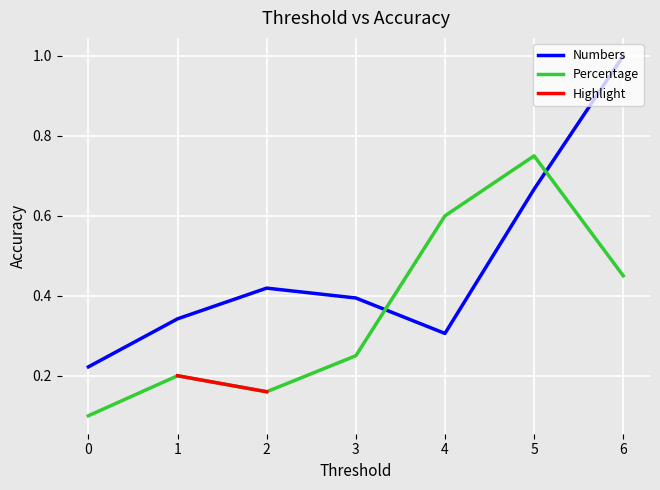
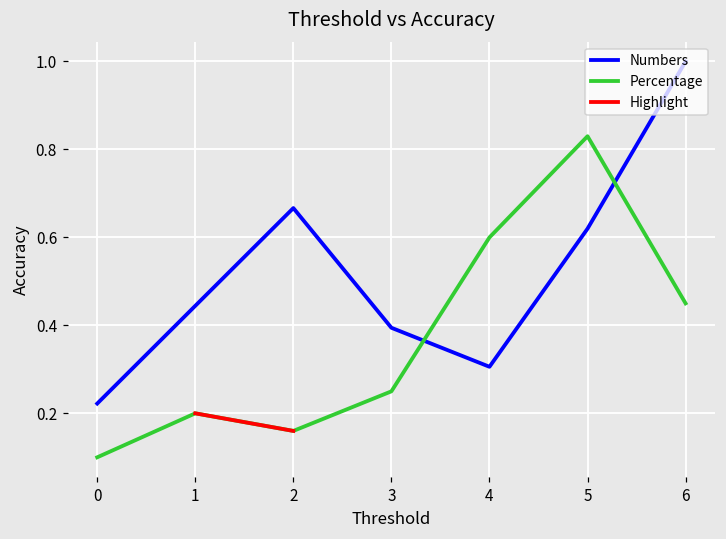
Numbers, 1: 0.34 -> 0.44
Numbers, 2: 0.42 -> 0.67
Numbers, 5: 0.67 -> 0.62
Percentage, 5: 0.75 -> 0.83
